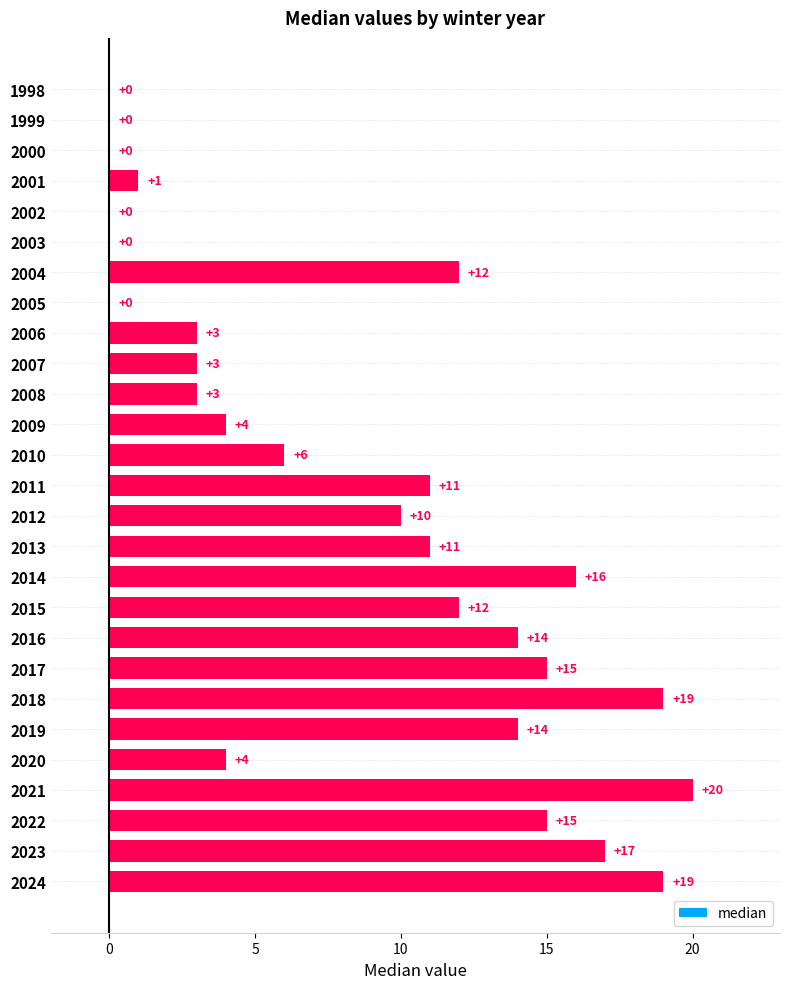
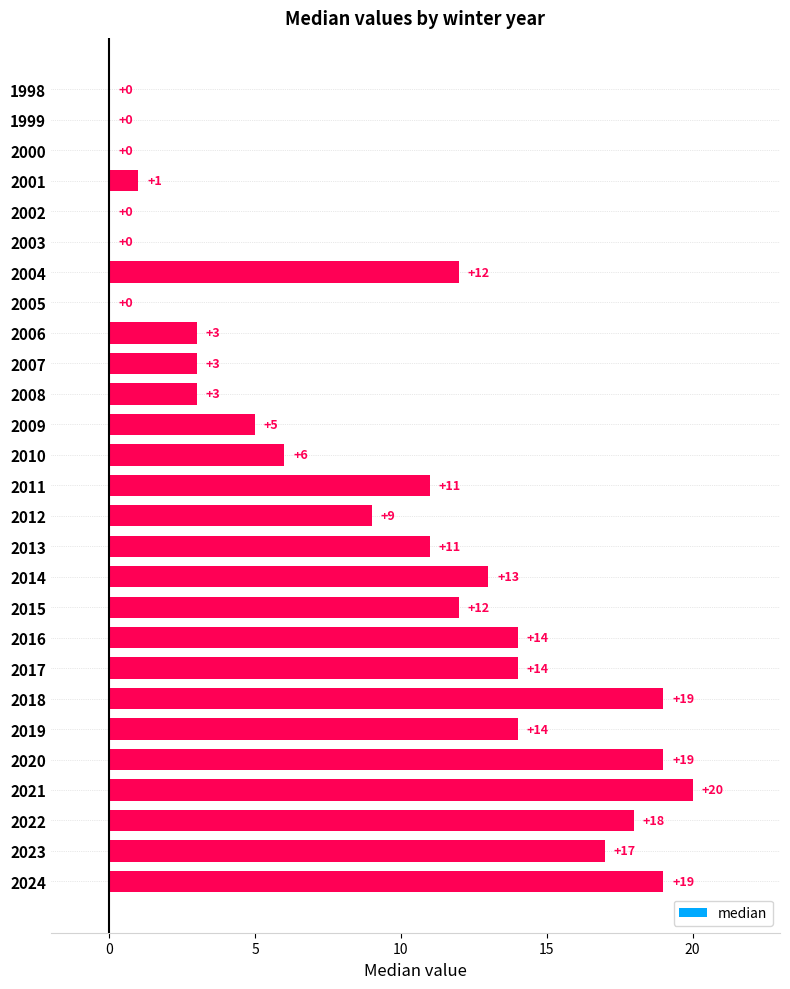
2009: +4 -> +5
2012: +10 -> +9
2014: +16 -> +13
2017: +15 -> +14
2020: +4 -> +19
2022: +15 -> +18
